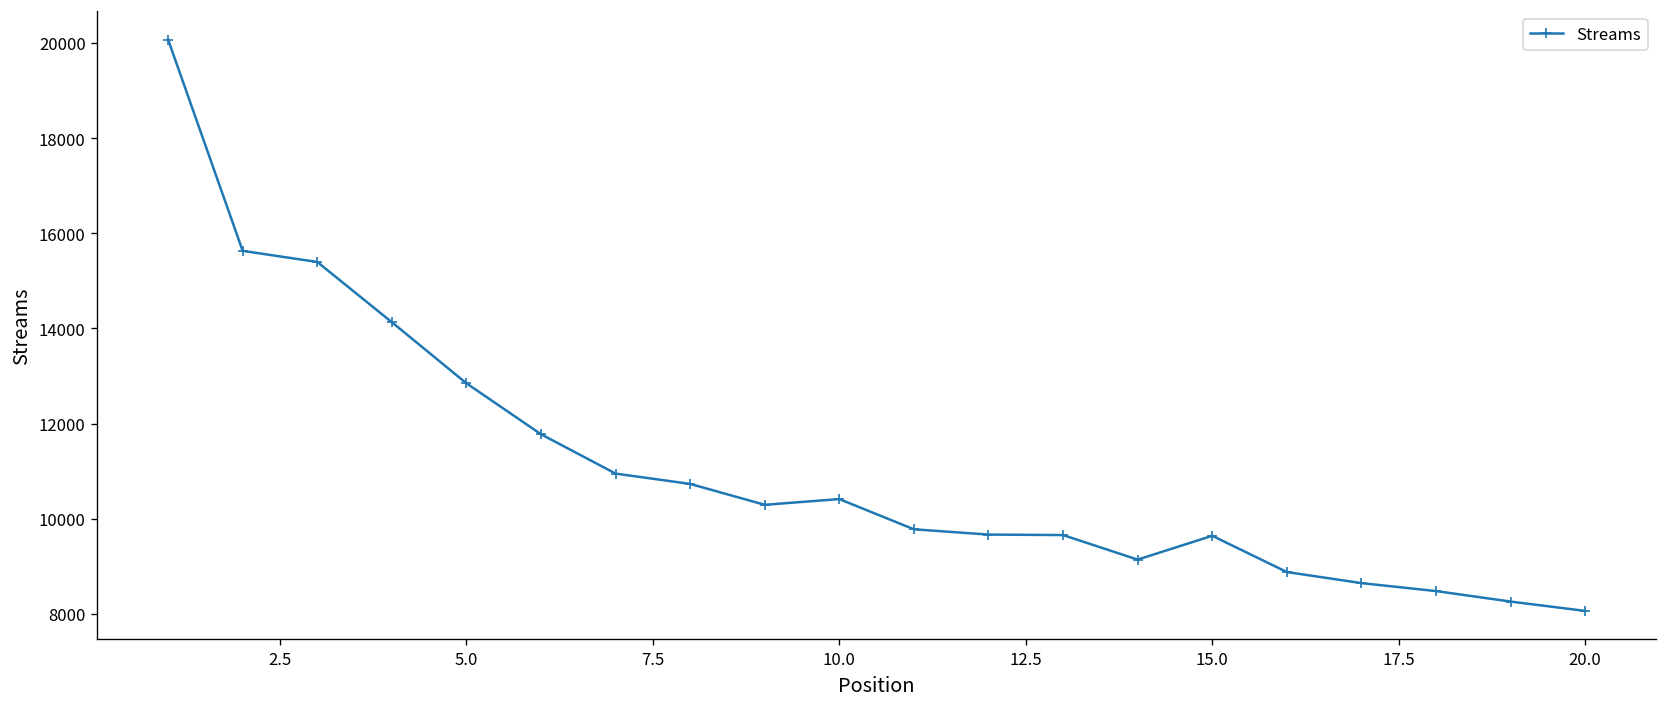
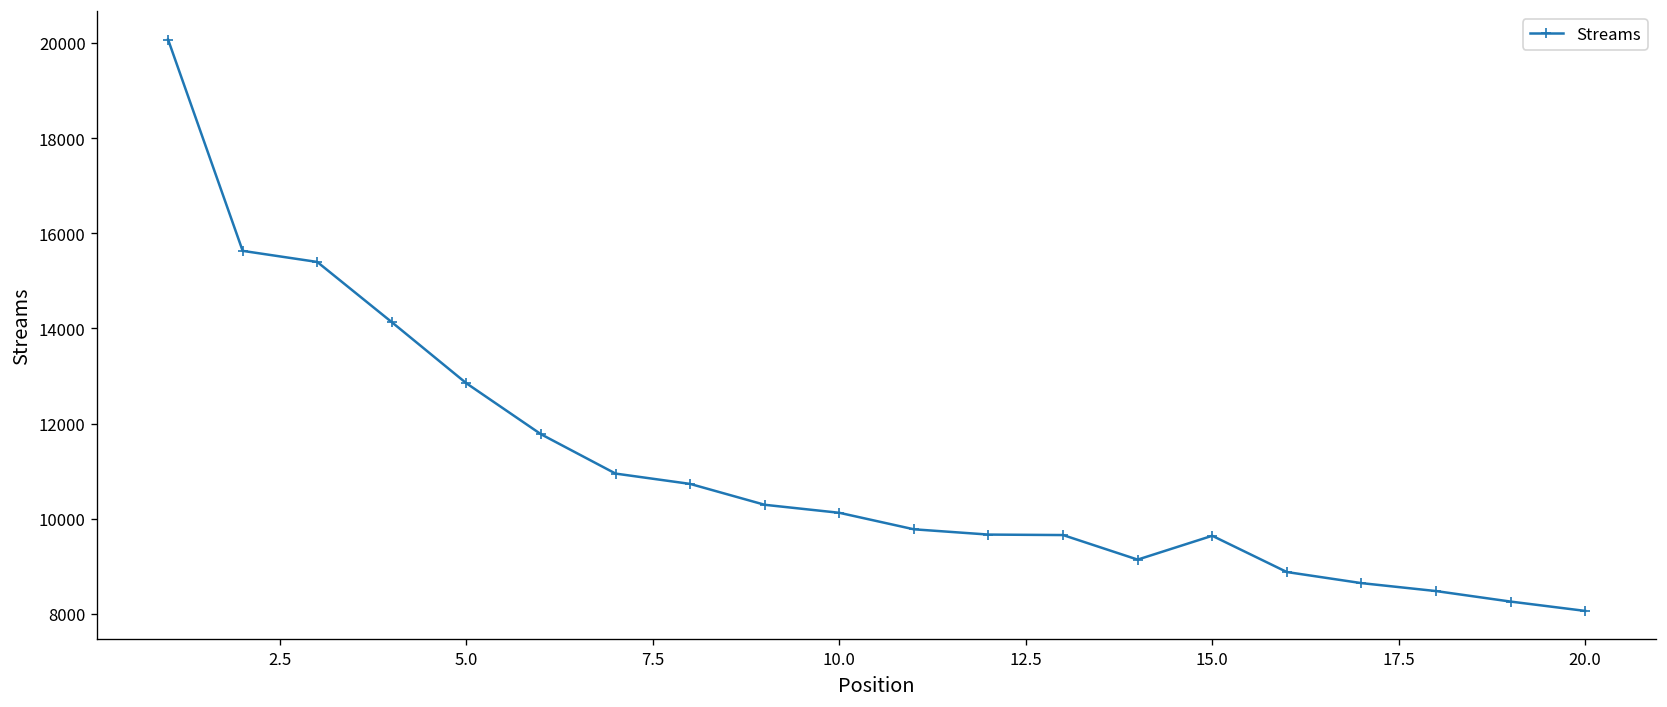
10.0: 10400 -> 10100
